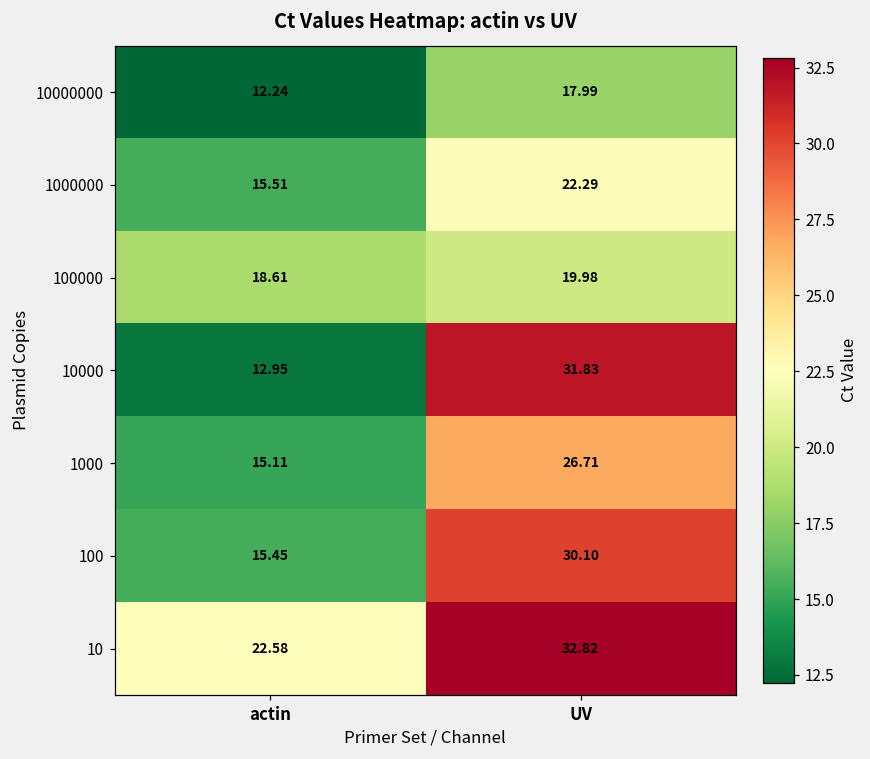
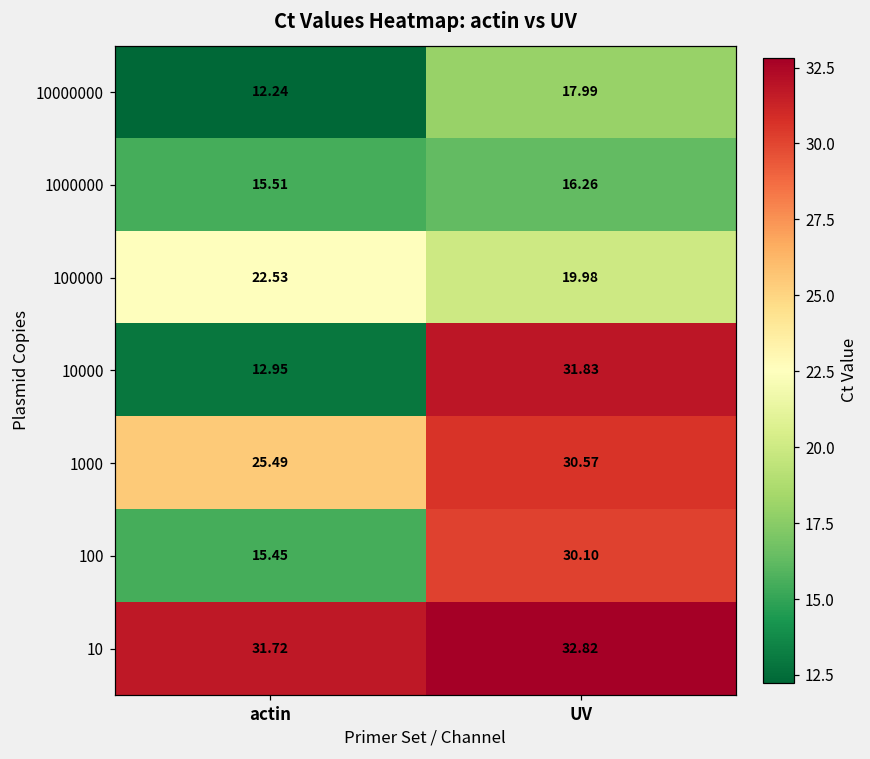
1000000, UV: 22.29 -> 16.26
100000, actin: 18.61 -> 22.53
1000, actin: 15.11 -> 25.49
1000, UV: 26.71 -> 30.57
10, actin: 22.58 -> 31.72
